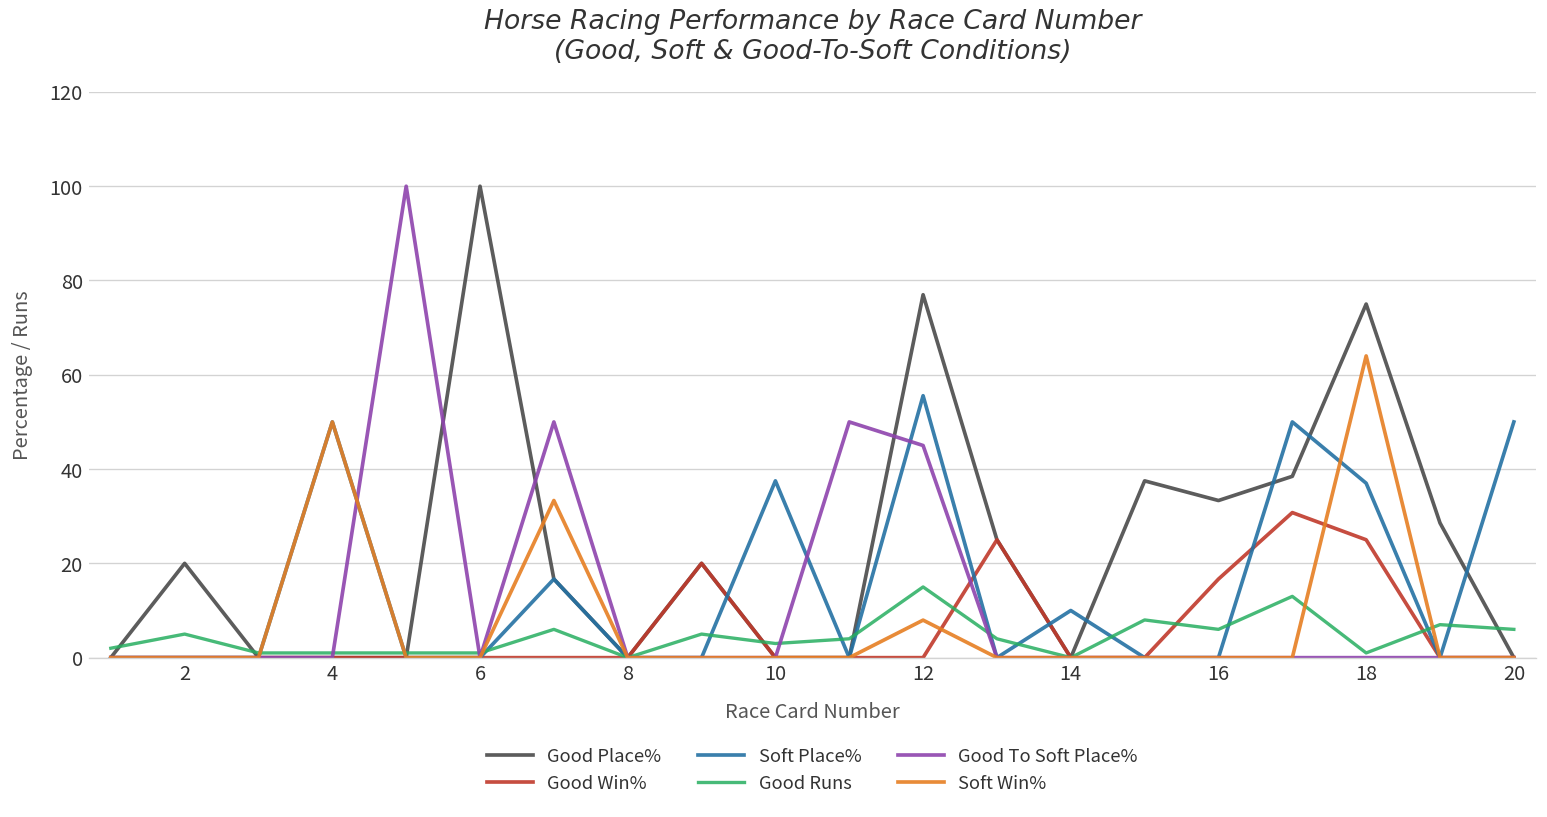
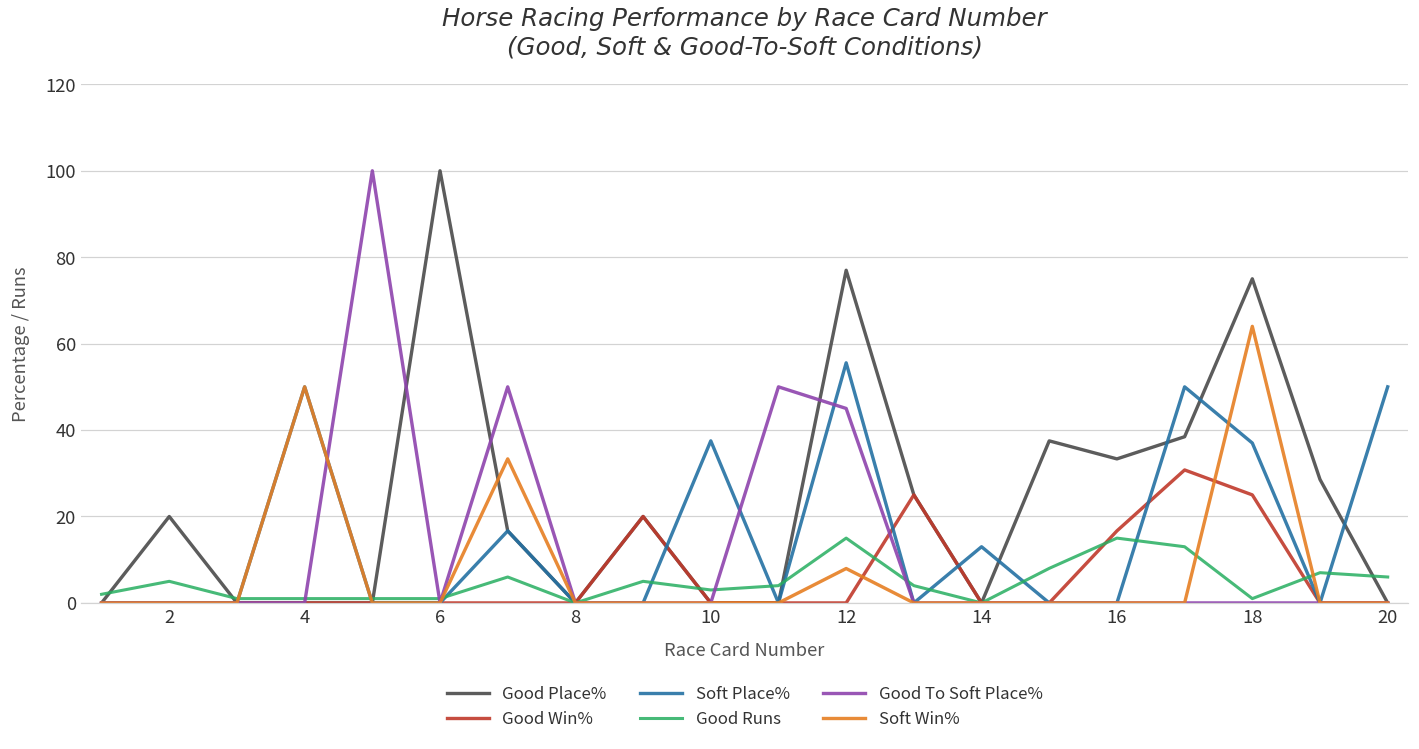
Soft Place%, 14: 10 -> 13
Good Runs, 16: 6 -> 15
